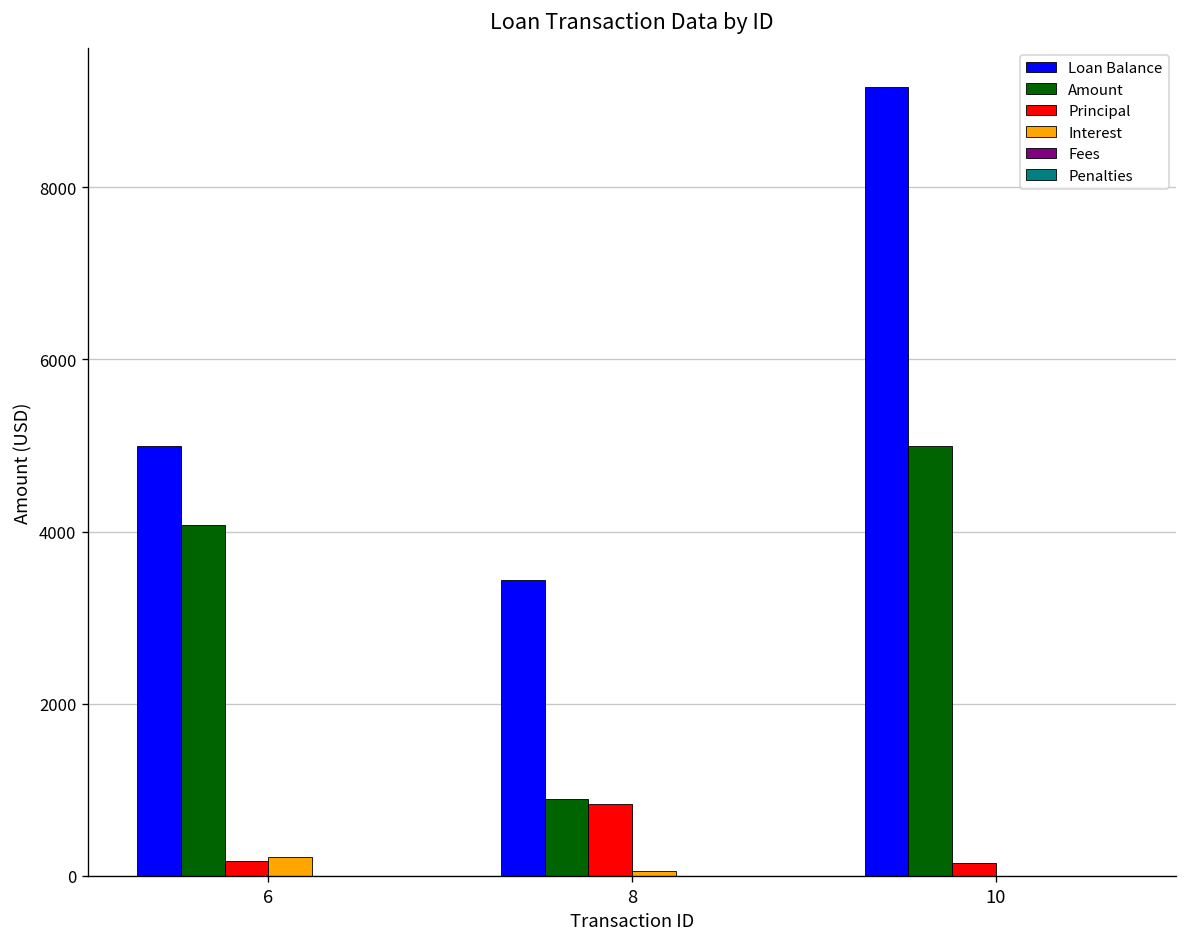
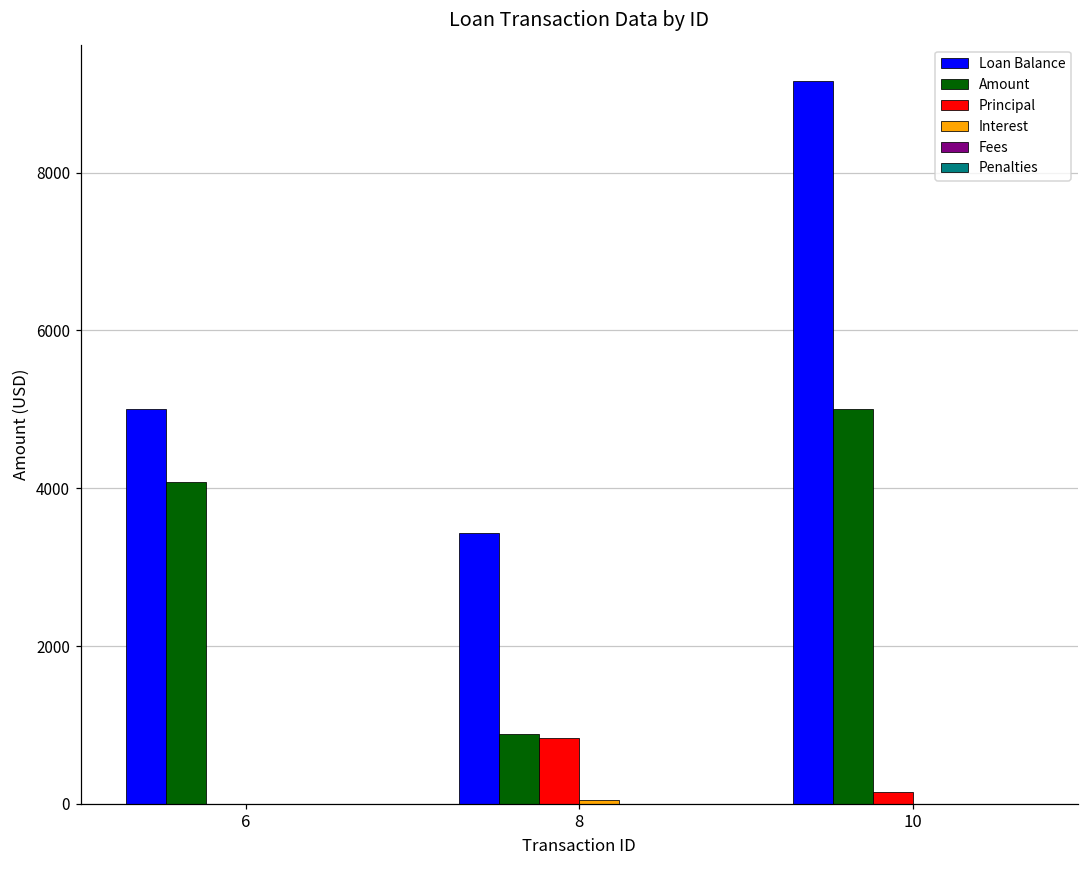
Principal, 6: 200 -> 0
Interest, 6: 200 -> 0
